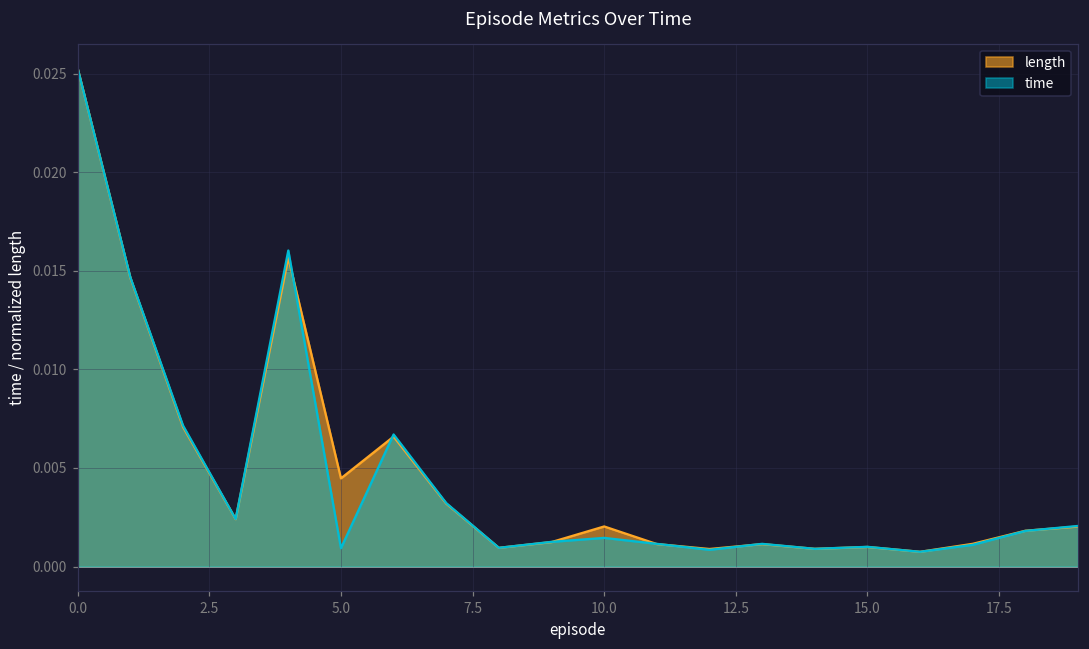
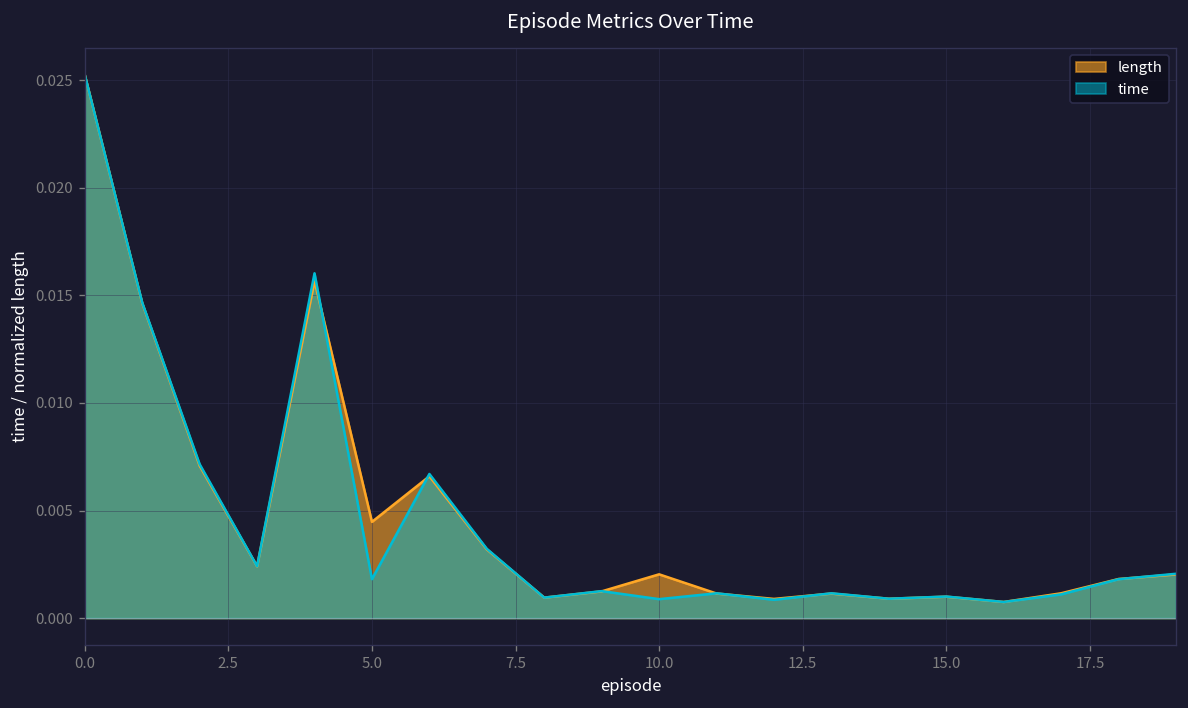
time, 5.0: 0.0009 -> 0.0018
time, 10.0: 0.0015 -> 0.0009
